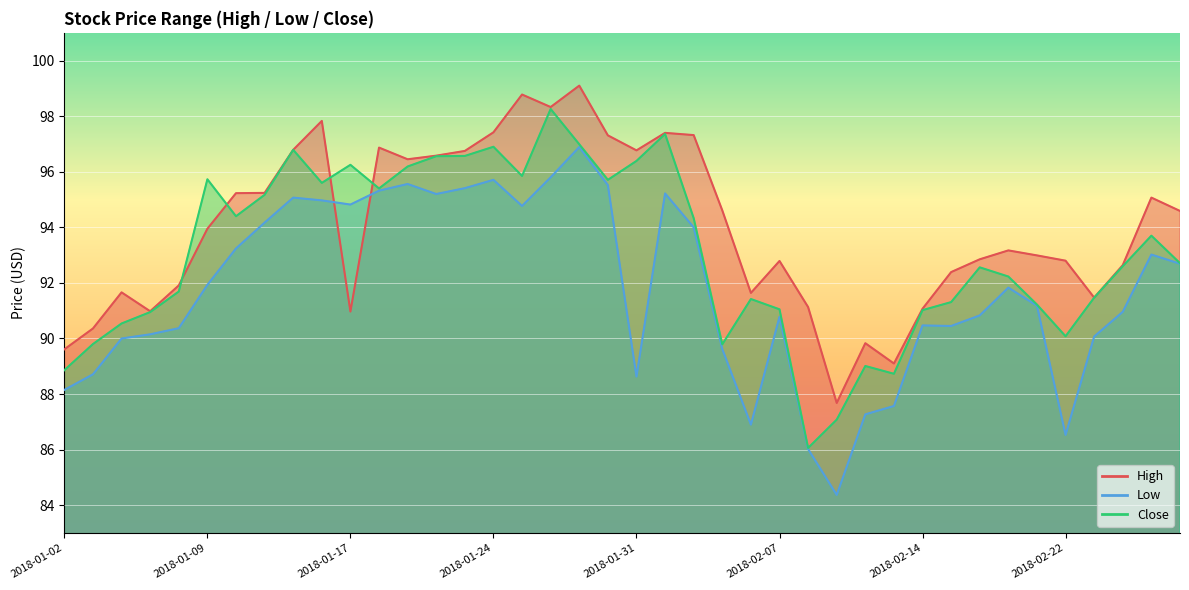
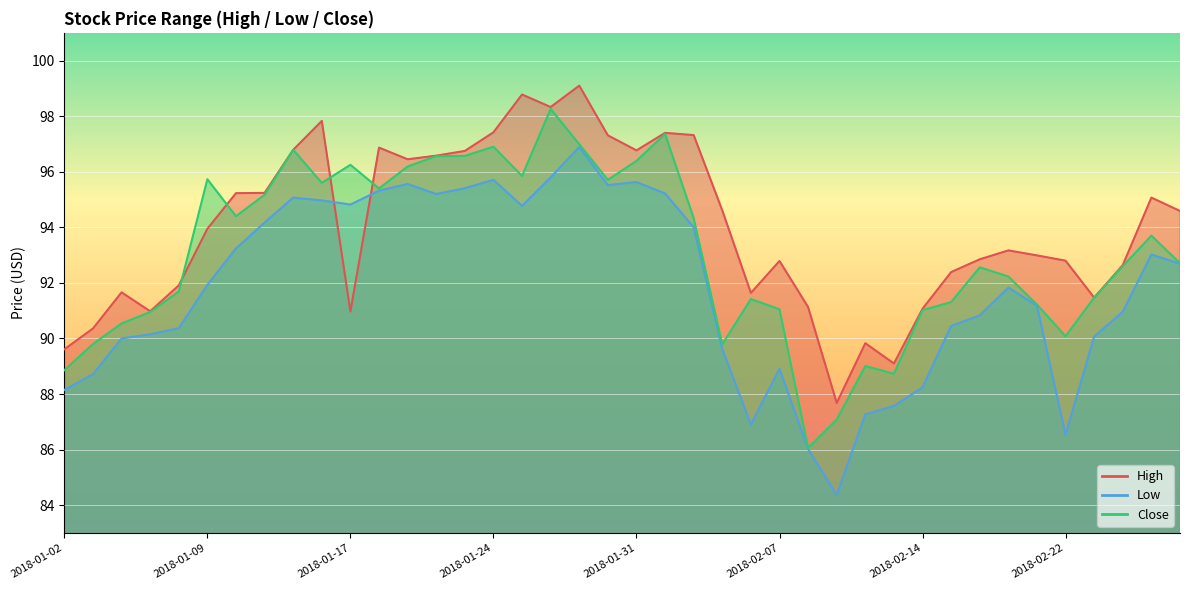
Low, 2018-01-31: 88.6 -> 95.6
Low, 2018-02-07: 90.8 -> 88.9
Low, 2018-02-14: 90.5 -> 88.2
